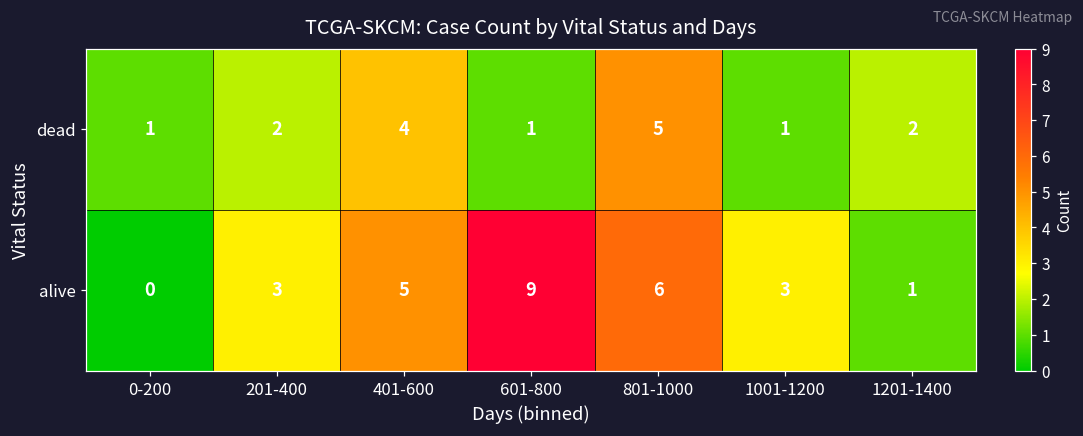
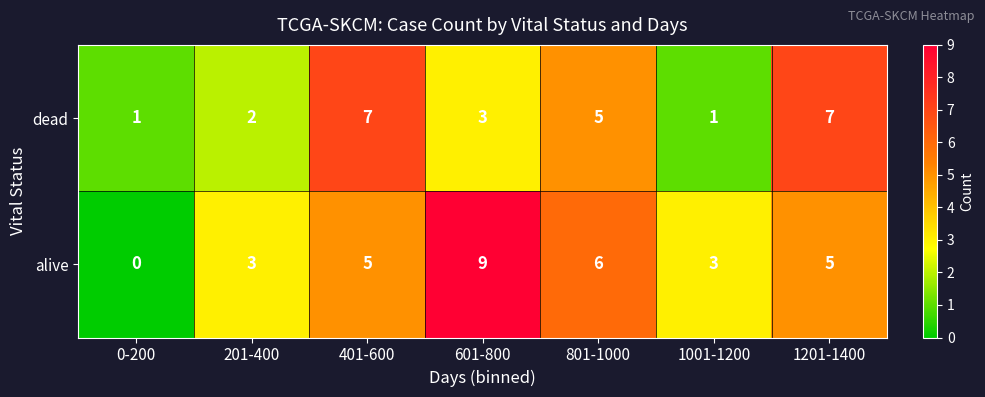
dead, 401-600: 4 -> 7
dead, 601-800: 1 -> 3
dead, 1201-1400: 2 -> 7
alive, 1201-1400: 1 -> 5
